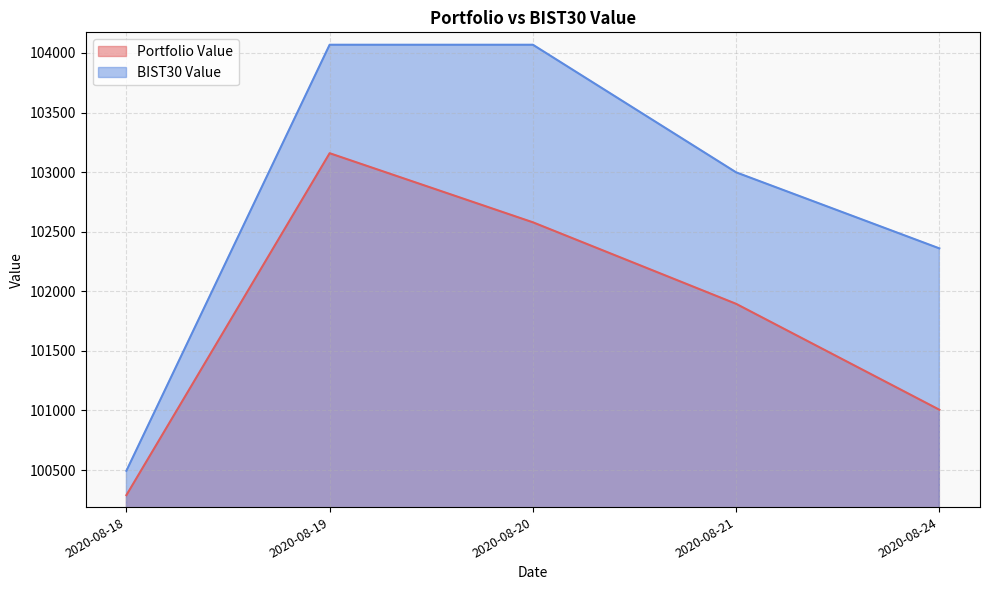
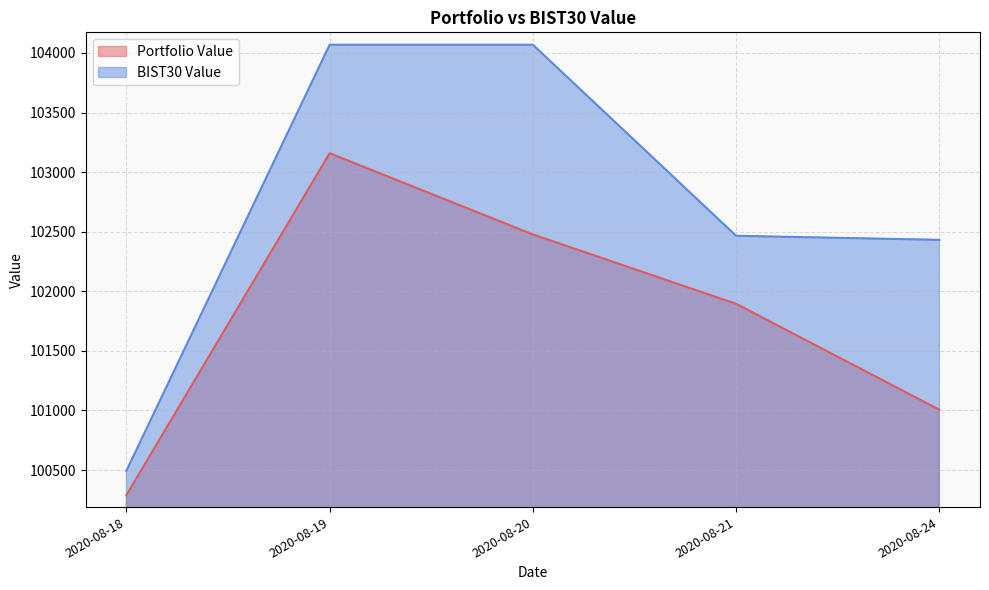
Portfolio Value, 2020-08-20: 102580 -> 102480
BIST30 Value, 2020-08-21: 103000 -> 102470
BIST30 Value, 2020-08-24: 102360 -> 102430
